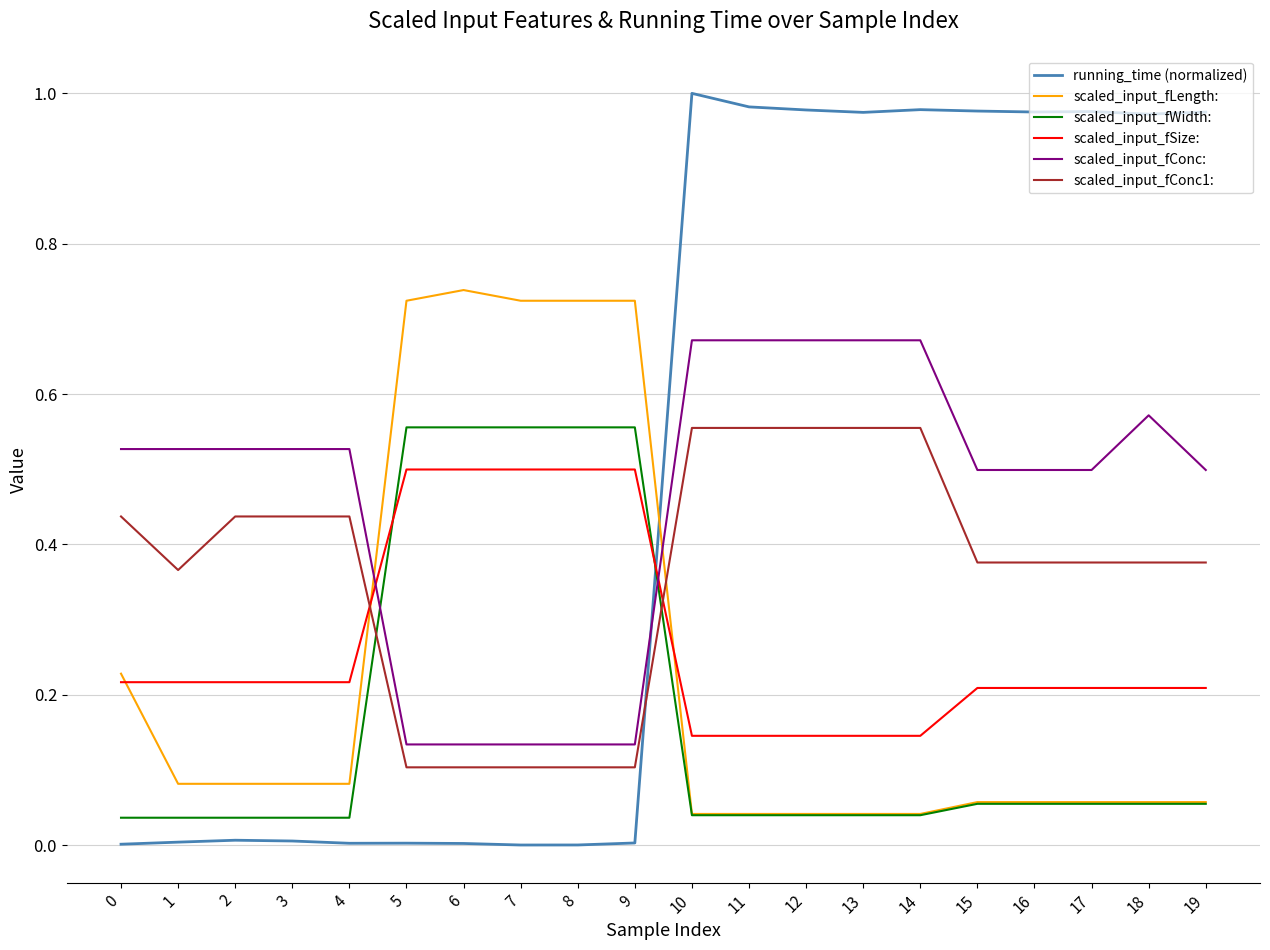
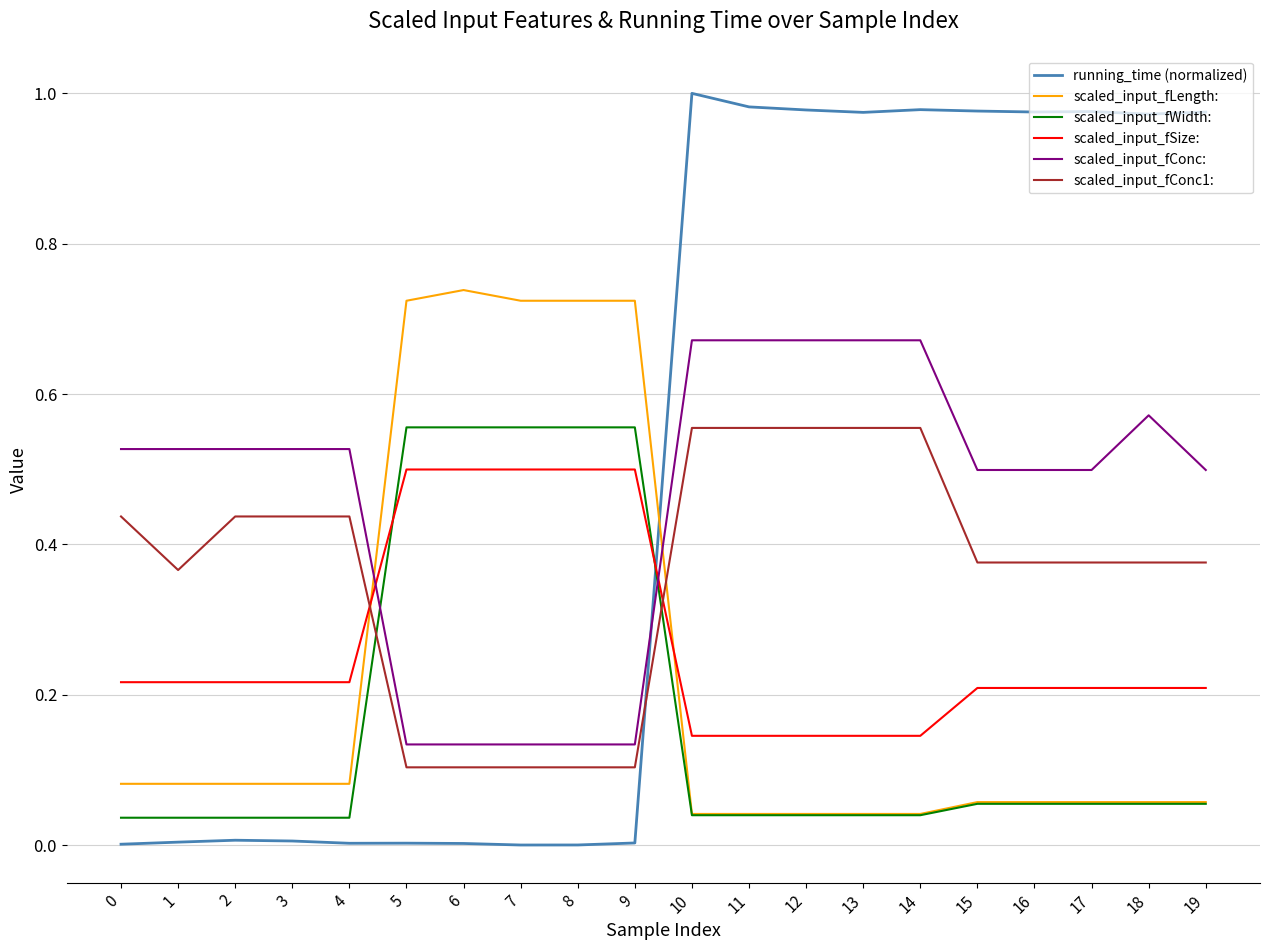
scaled_input_fLength:, 0: 0.23 -> 0.08
